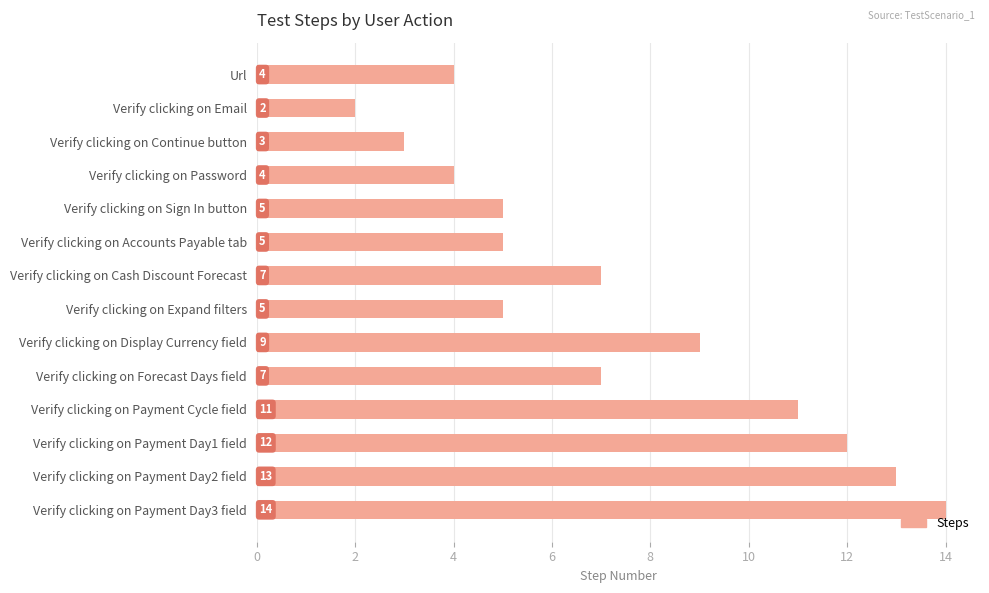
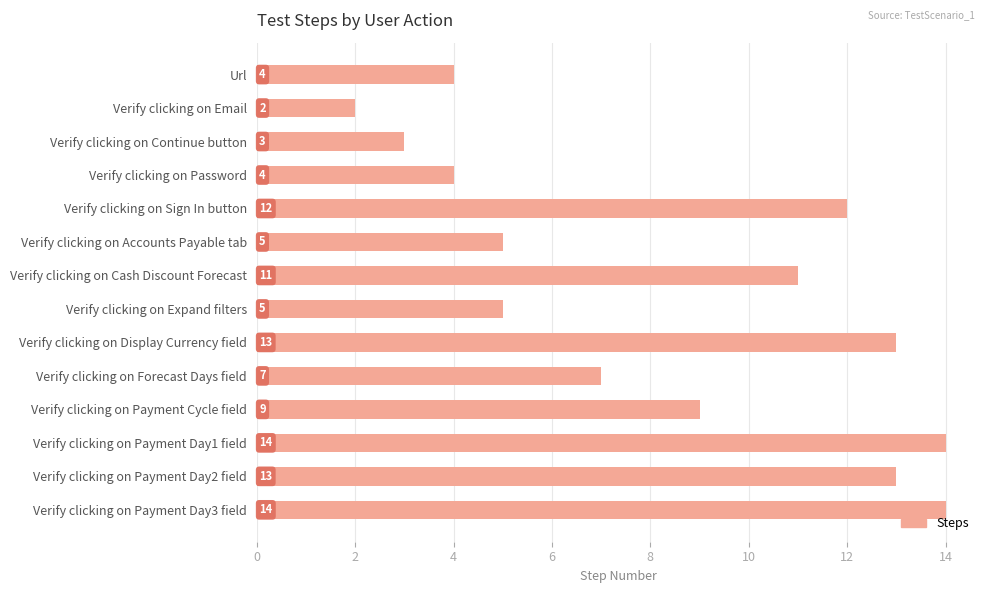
Verify clicking on Sign In button: 5 -> 12
Verify clicking on Cash Discount Forecast: 7 -> 11
Verify clicking on Display Currency field: 9 -> 13
Verify clicking on Payment Cycle field: 11 -> 9
Verify clicking on Payment Day1 field: 12 -> 14
